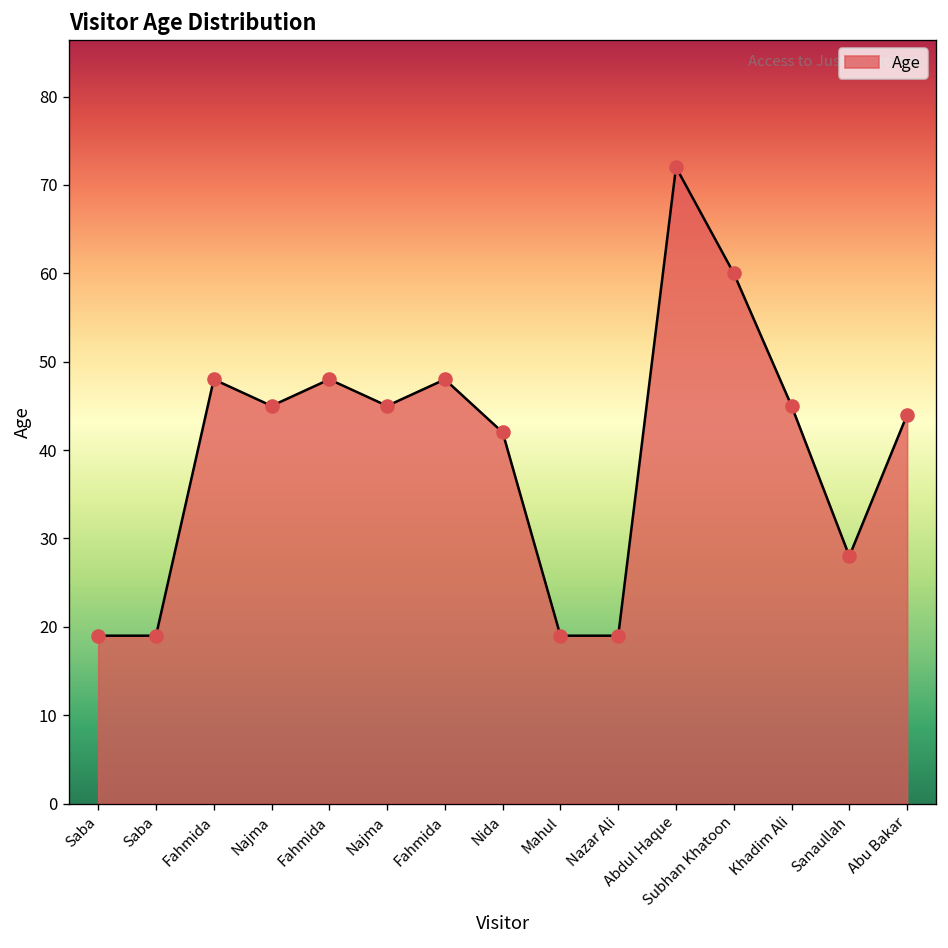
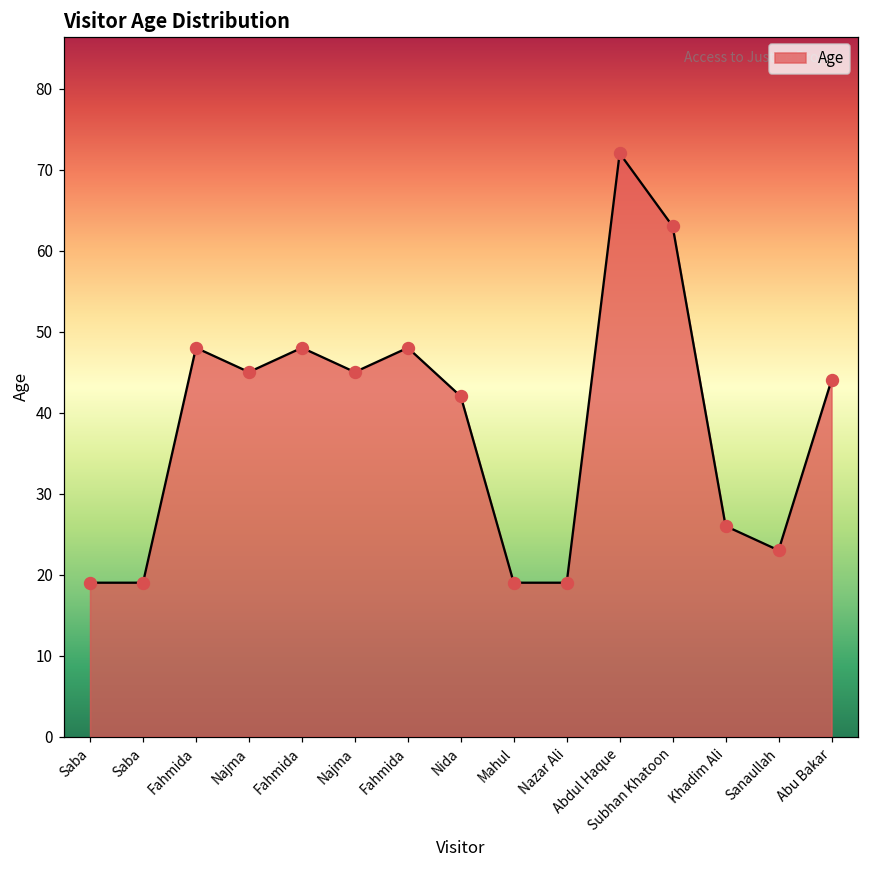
Subhan Khatoon: 60 -> 63
Khadim Ali: 45 -> 26
Sanaullah: 28 -> 23
